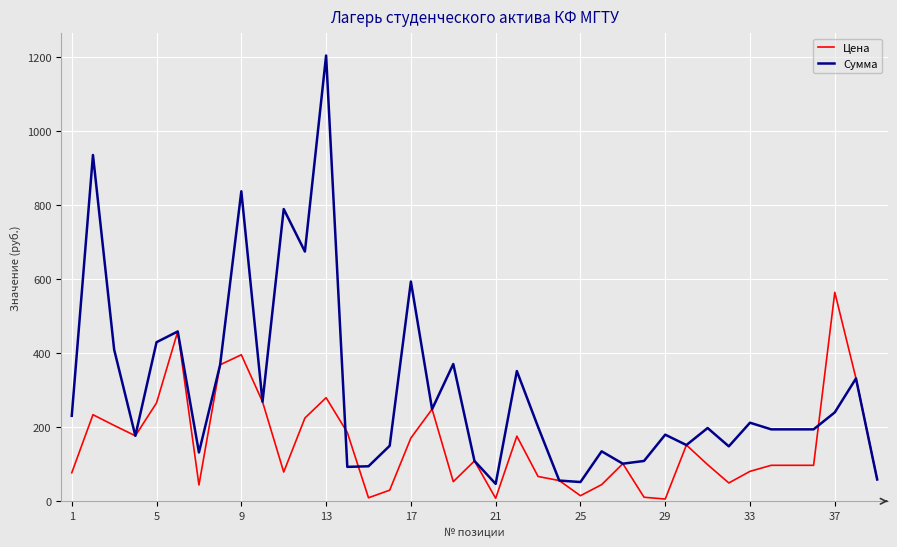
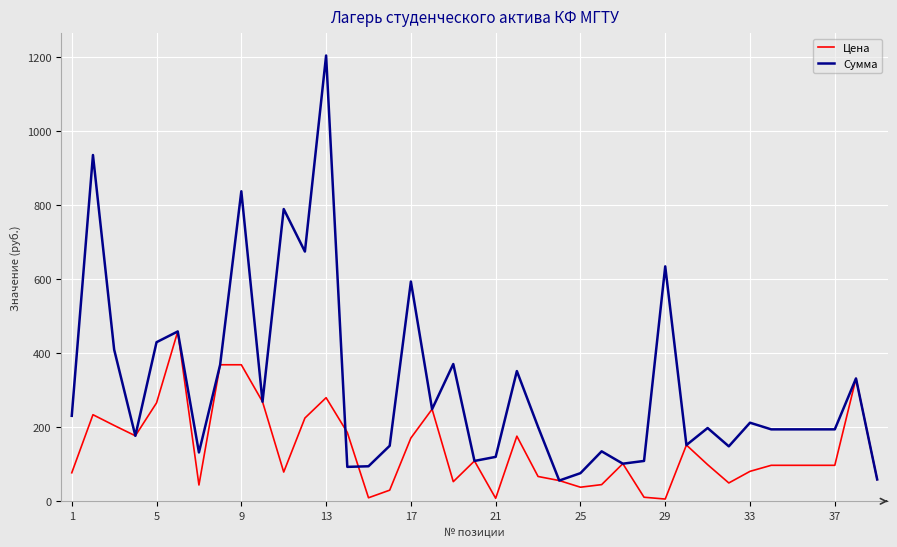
Цена, 9: 400 -> 370
Сумма, 21: 50 -> 120
Цена, 25: 20 -> 40
Сумма, 25: 50 -> 80
Сумма, 29: 180 -> 640
Цена, 37: 560 -> 100
Сумма, 37: 240 -> 190
